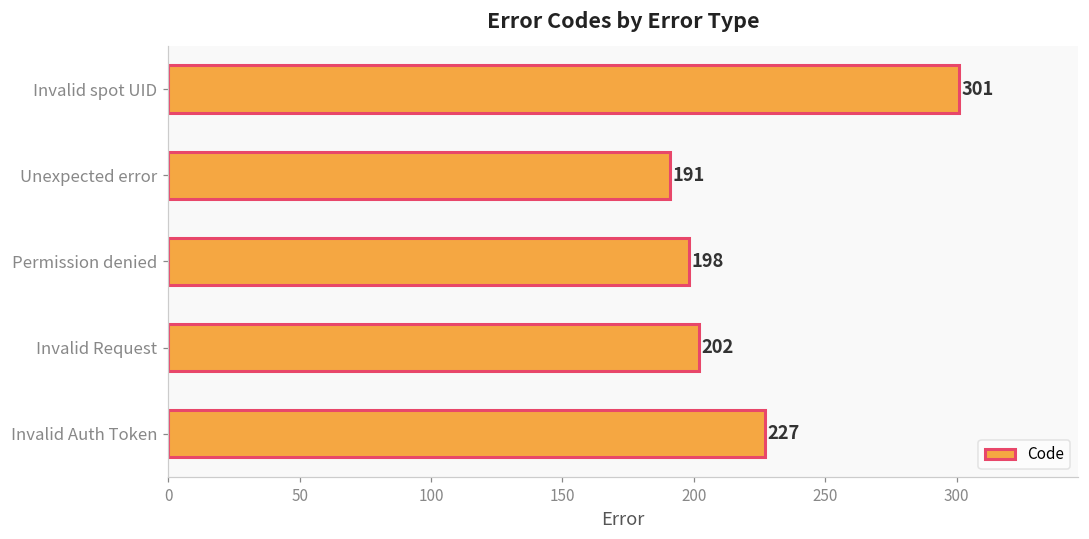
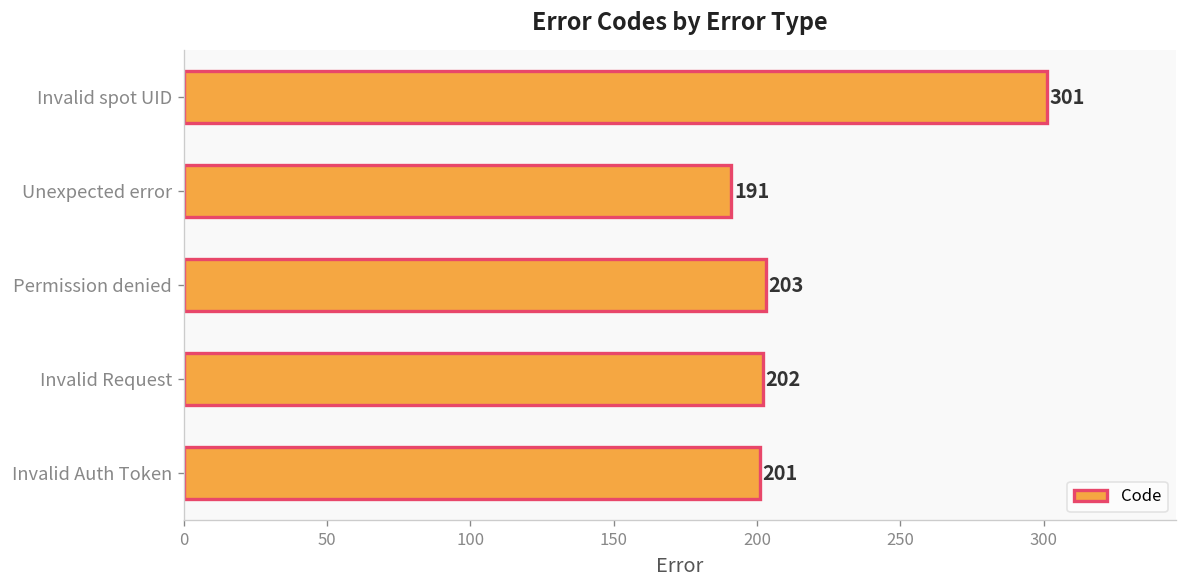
Permission denied: 198 -> 203
Invalid Auth Token: 227 -> 201
